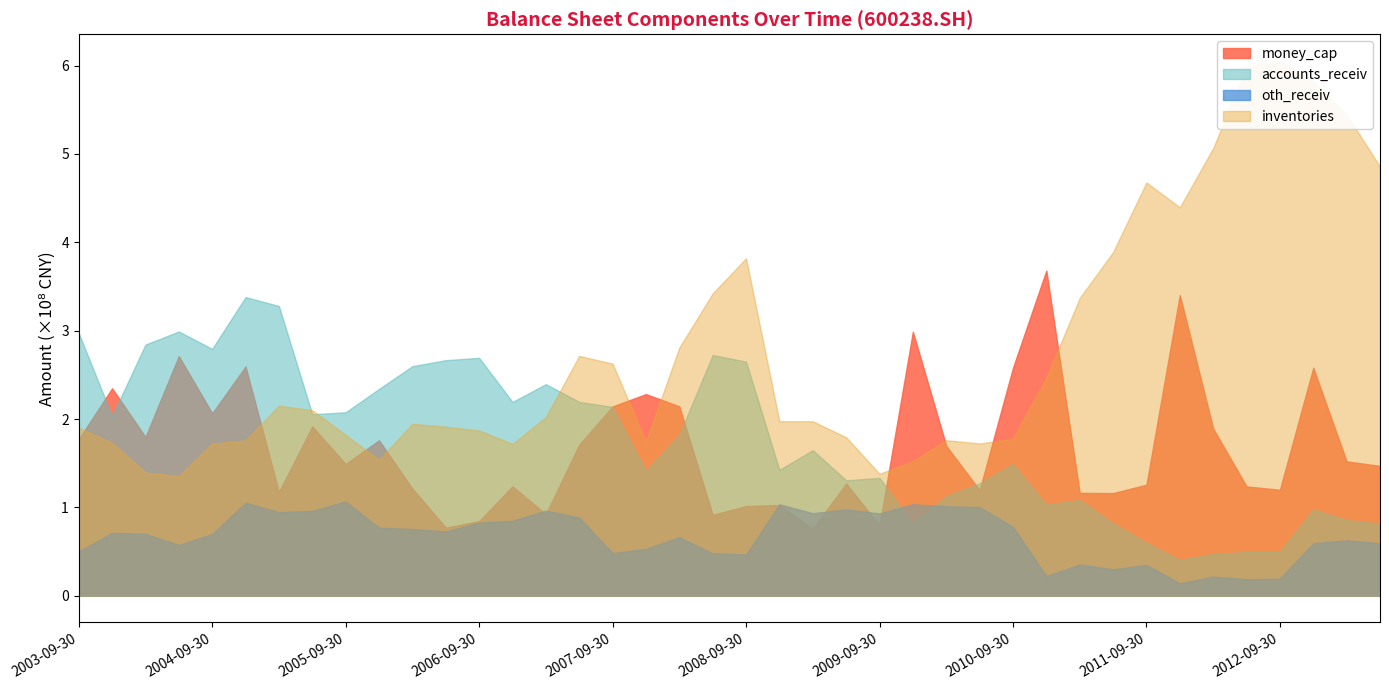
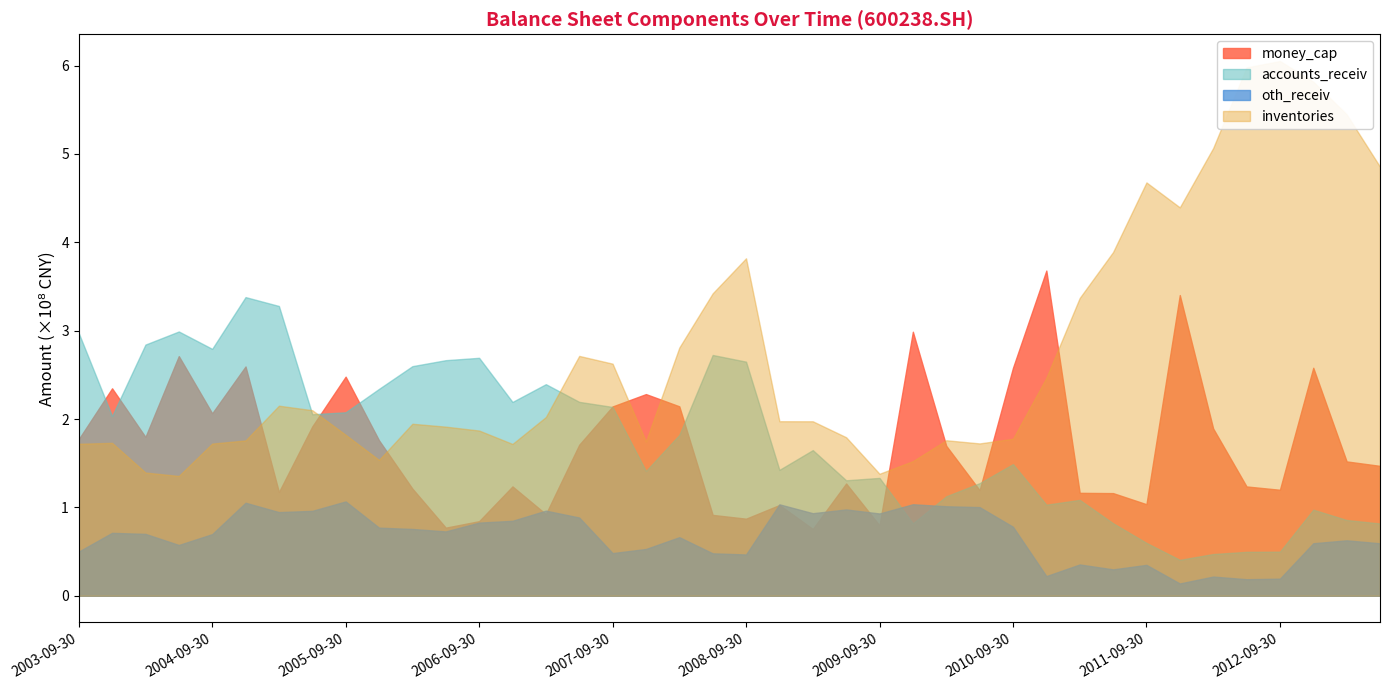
inventories, 2003-09-30: 1.9 -> 1.7
money_cap, 2005-09-30: 1.5 -> 2.5
money_cap, 2008-09-30: 1.0 -> 0.9
money_cap, 2011-09-30: 1.3 -> 1.0
